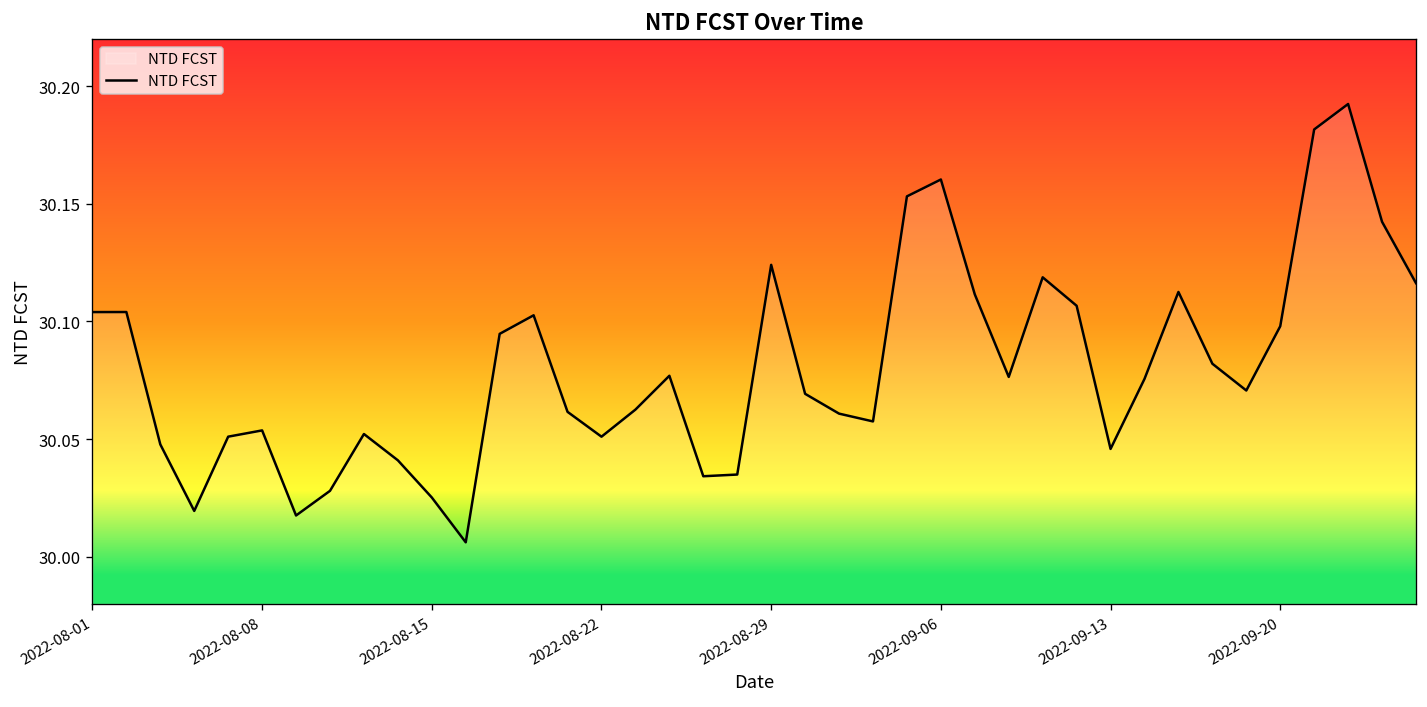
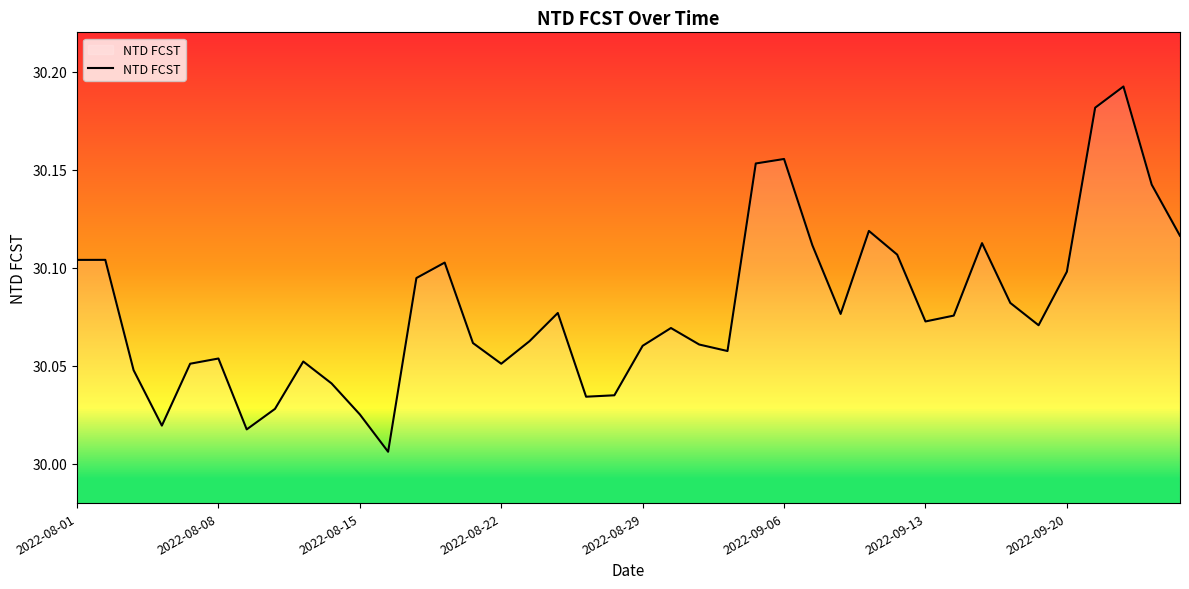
2022-08-29: 30.124 -> 30.060
2022-09-06: 30.160 -> 30.155
2022-09-13: 30.046 -> 30.073
